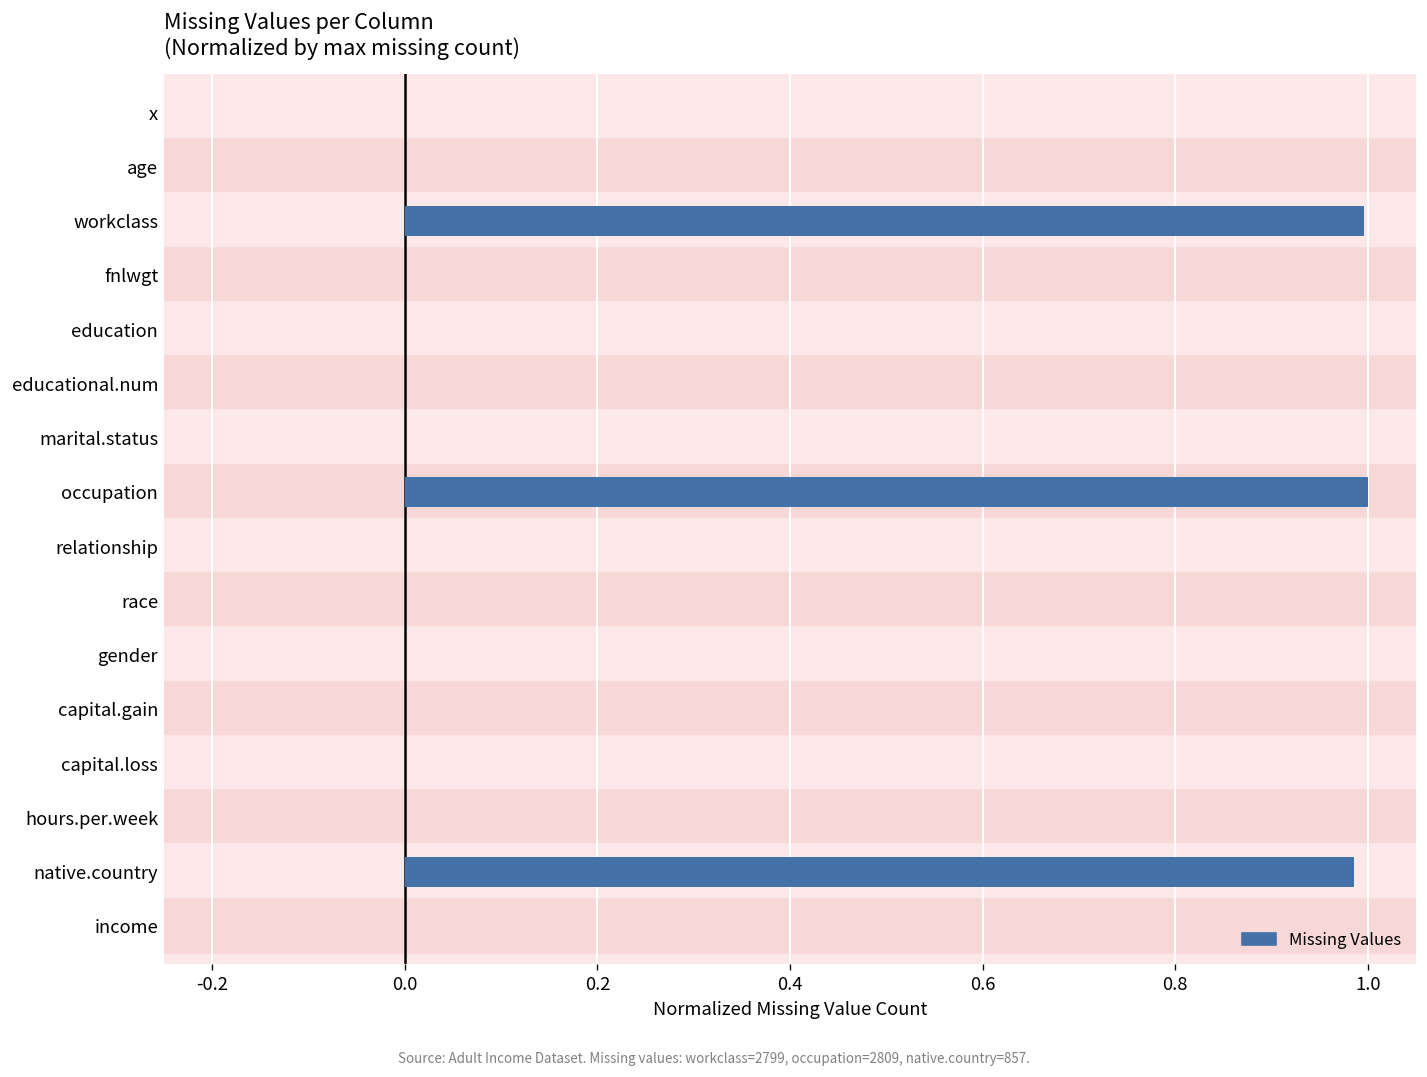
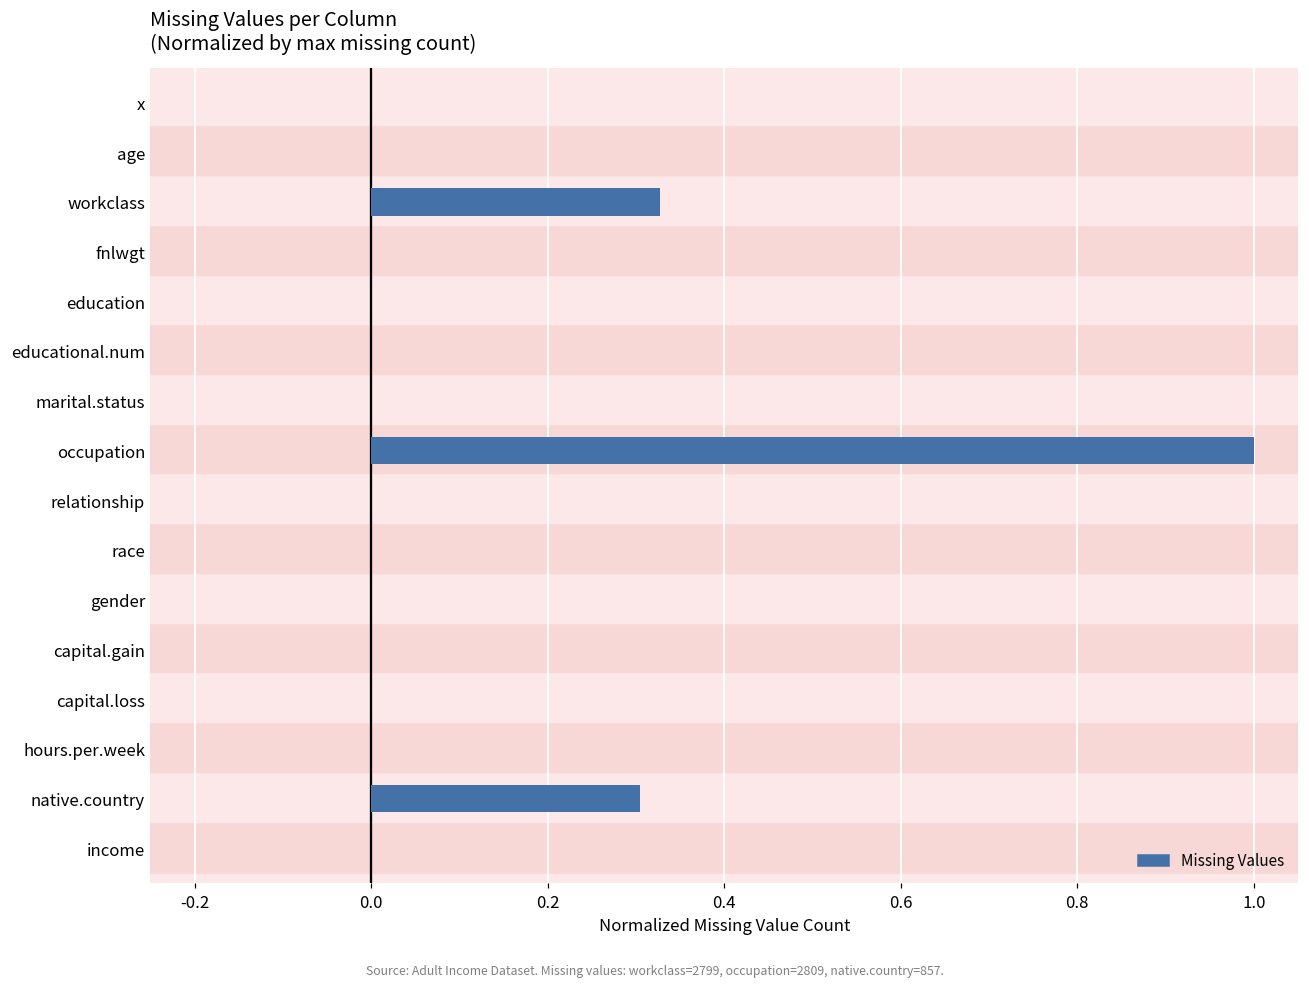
workclass: 1.00 -> 0.33
native.country: 0.99 -> 0.31
